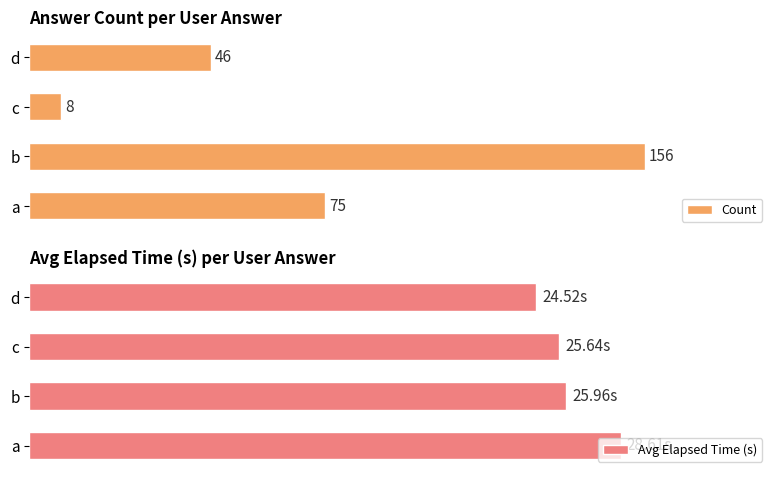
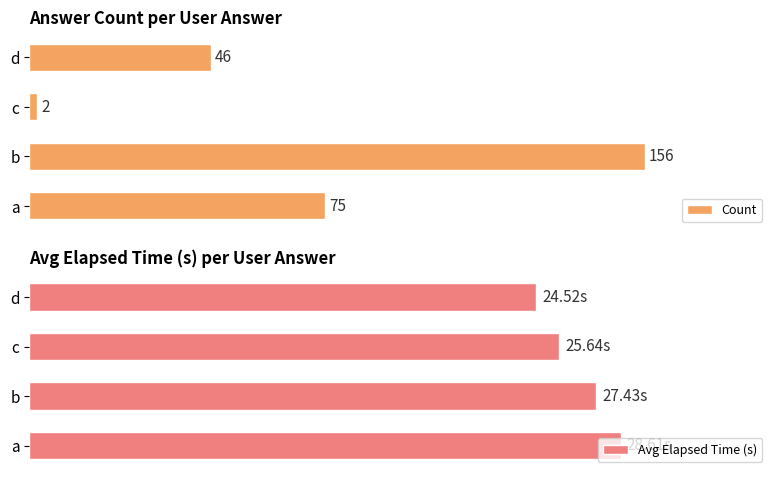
Answer Count per User Answer, c: 8 -> 2
Avg Elapsed Time (s) per User Answer, b: 25.96s -> 27.43s
